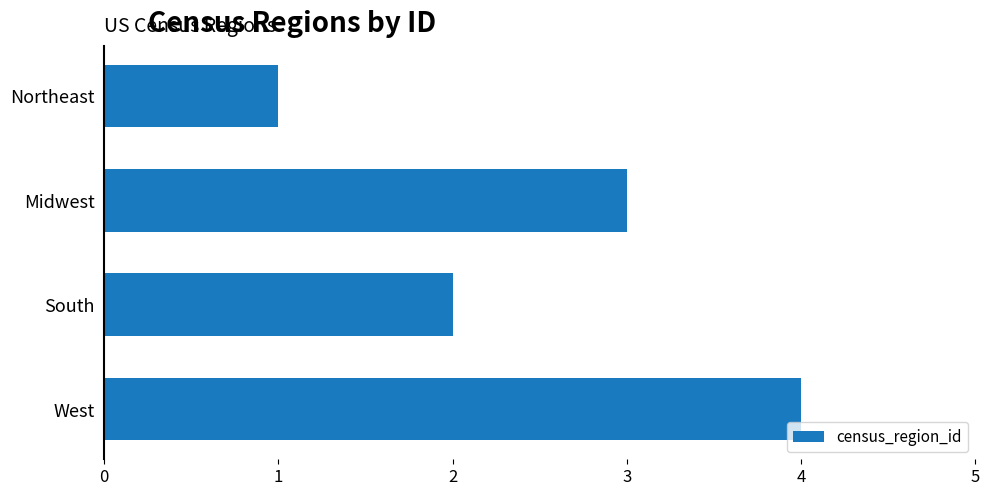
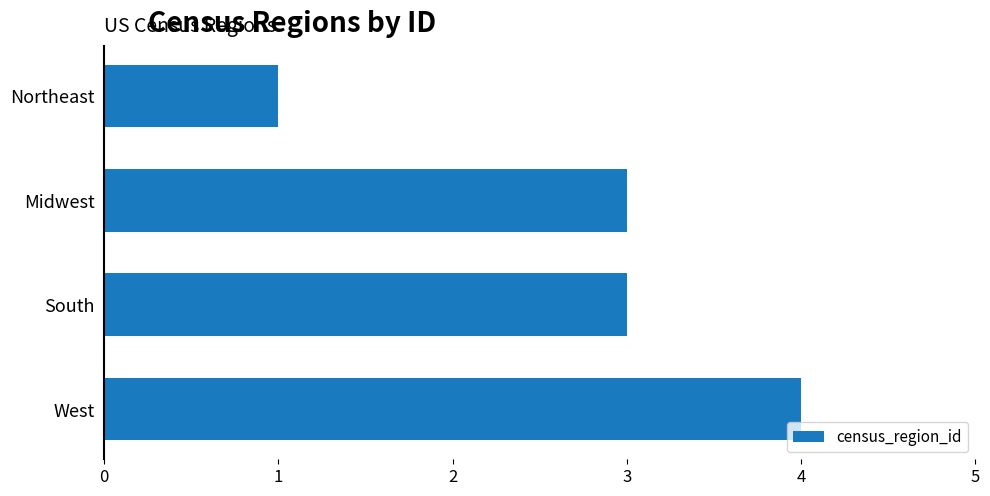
South: 2 -> 3
